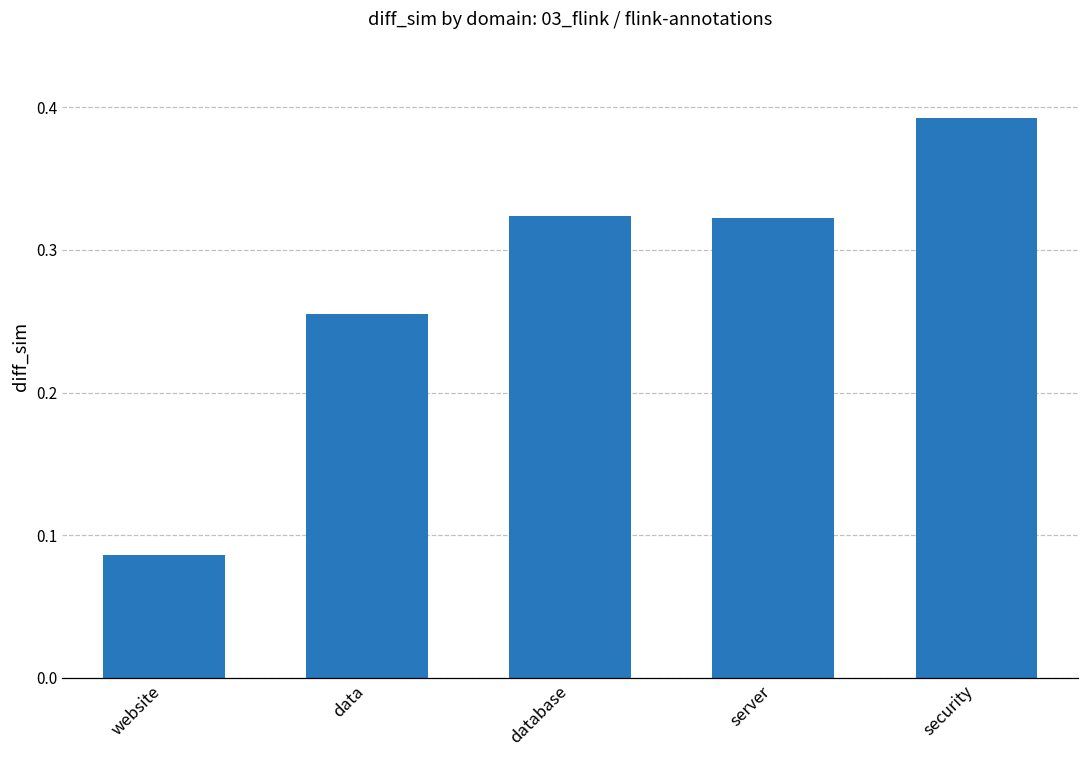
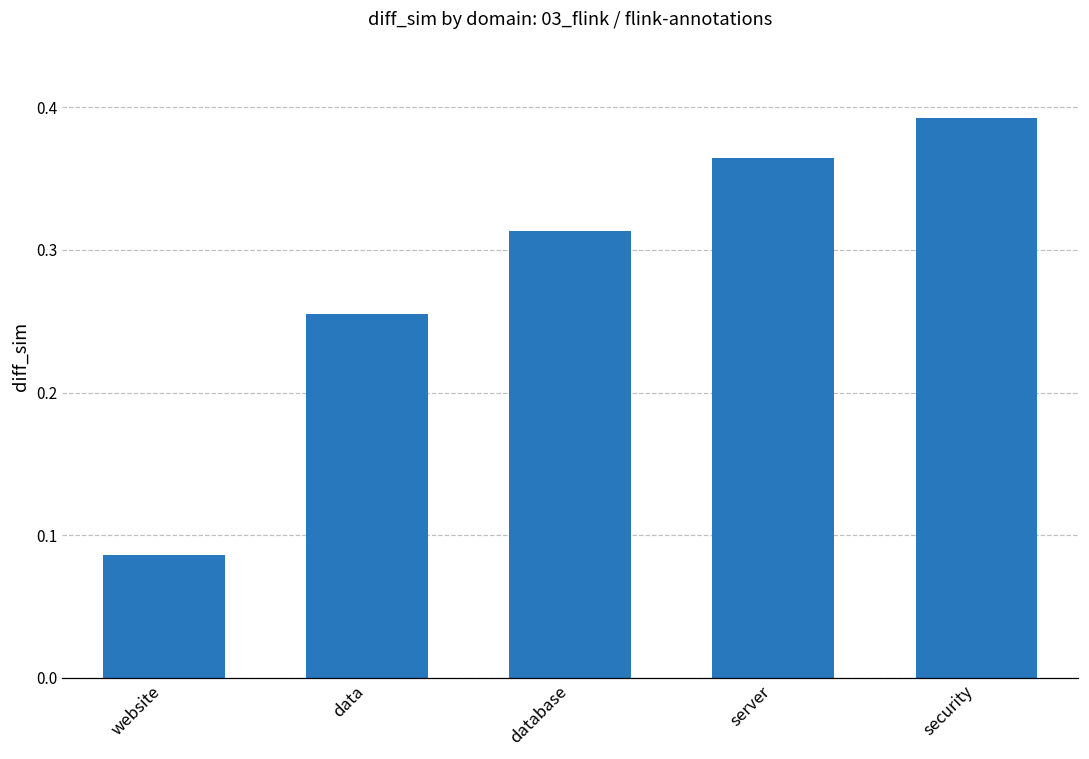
database: 0.324 -> 0.313
server: 0.322 -> 0.365
